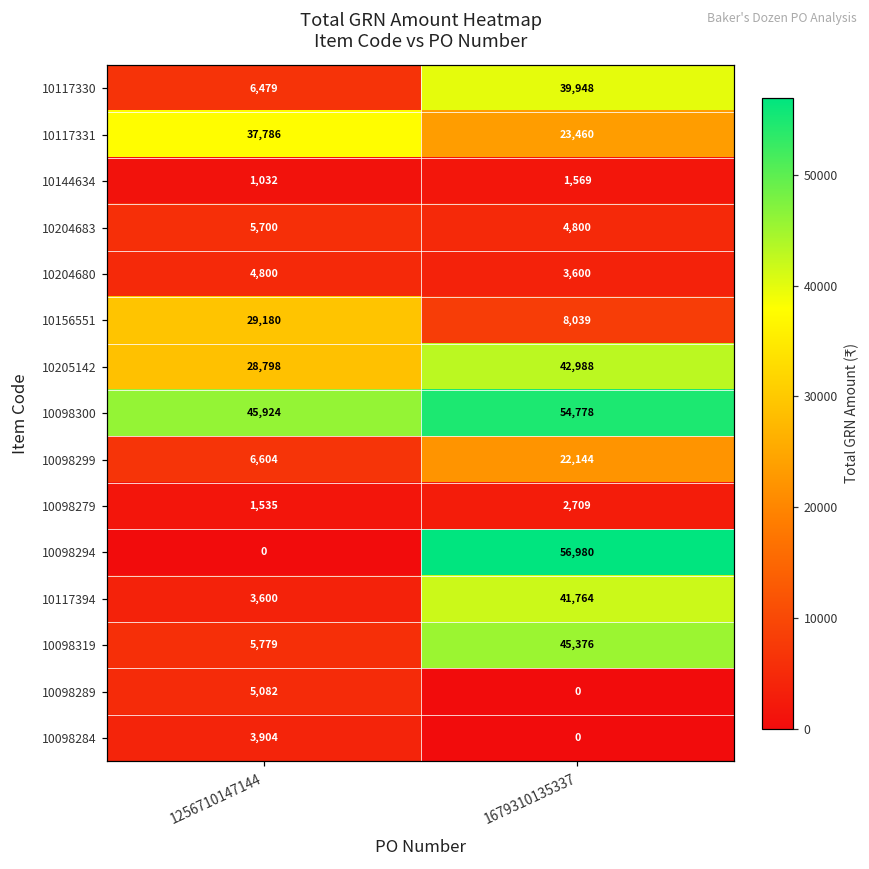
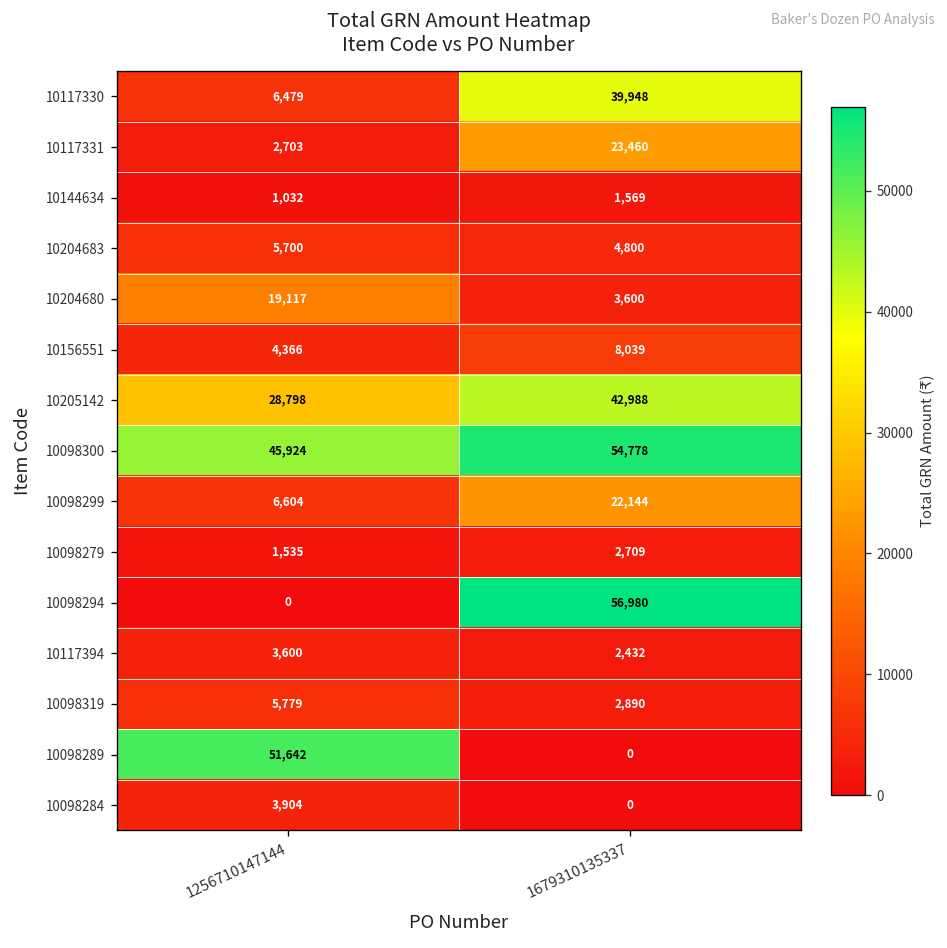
10117331, 1256710147144: 37,786 -> 2,703
10204680, 1256710147144: 4,800 -> 19,117
10156551, 1256710147144: 29,180 -> 4,366
10117394, 1679310135337: 41,764 -> 2,432
10098319, 1679310135337: 45,376 -> 2,890
10098289, 1256710147144: 5,082 -> 51,642
